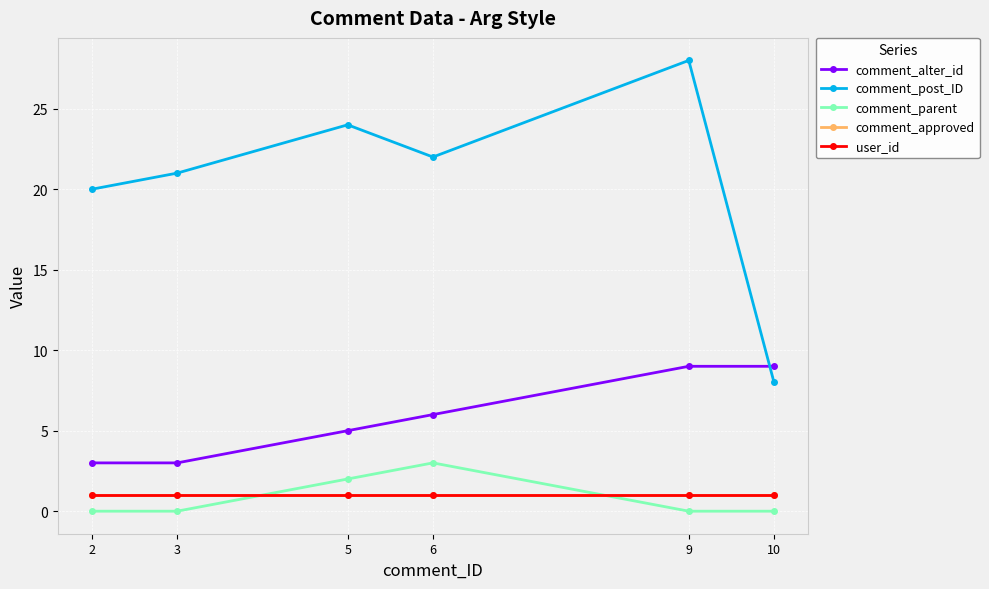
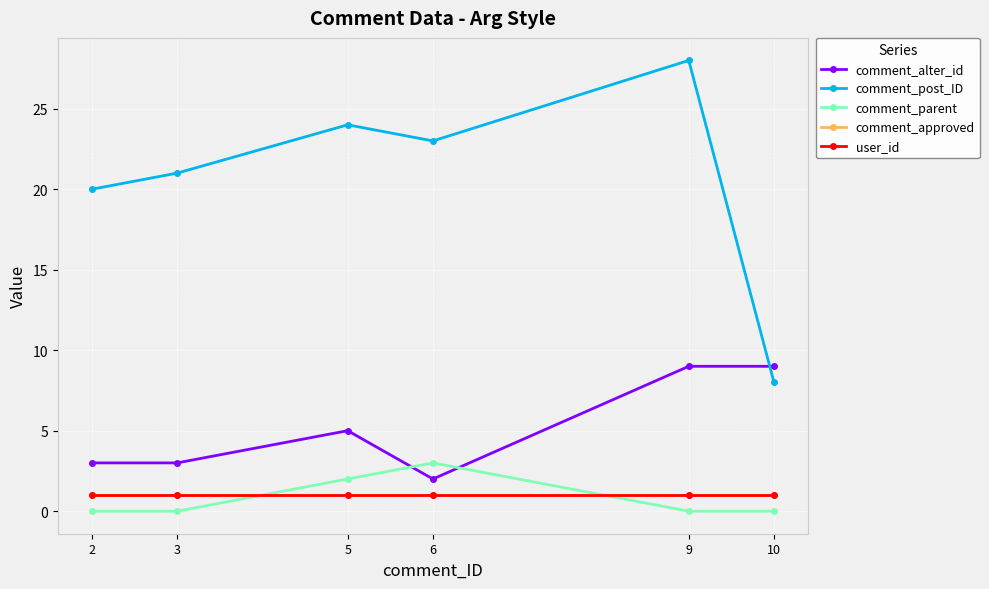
comment_alter_id, 6: 6 -> 2
comment_post_ID, 6: 22 -> 23
